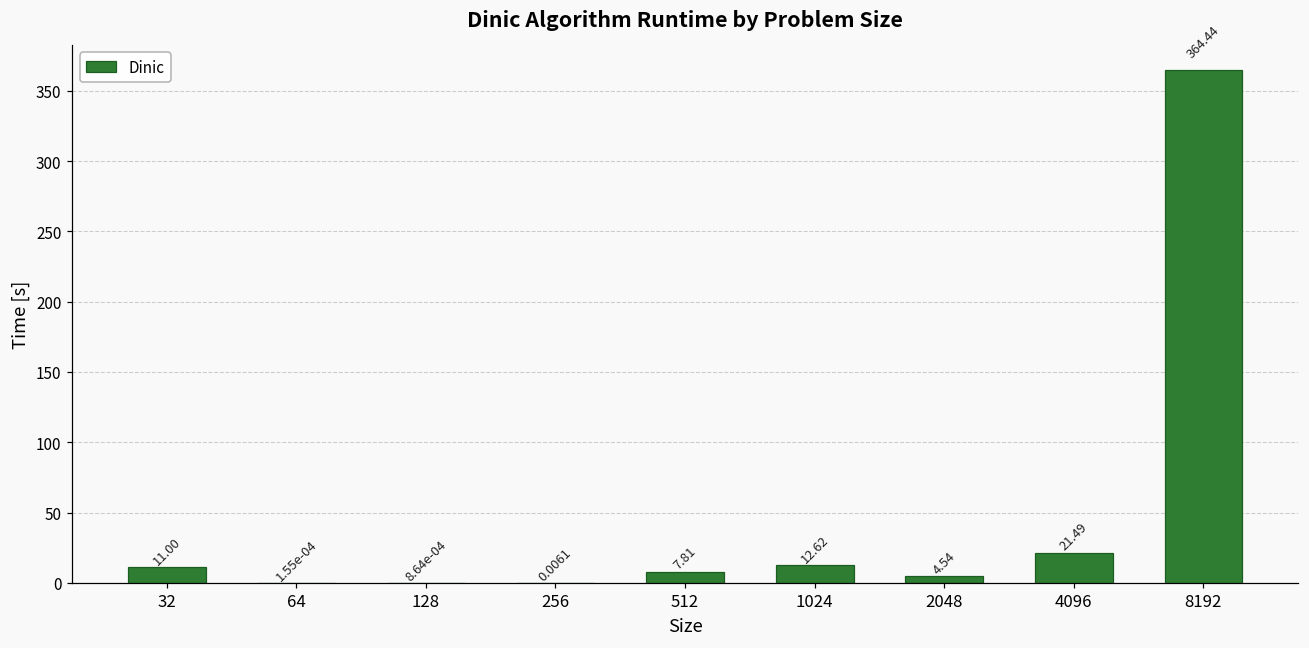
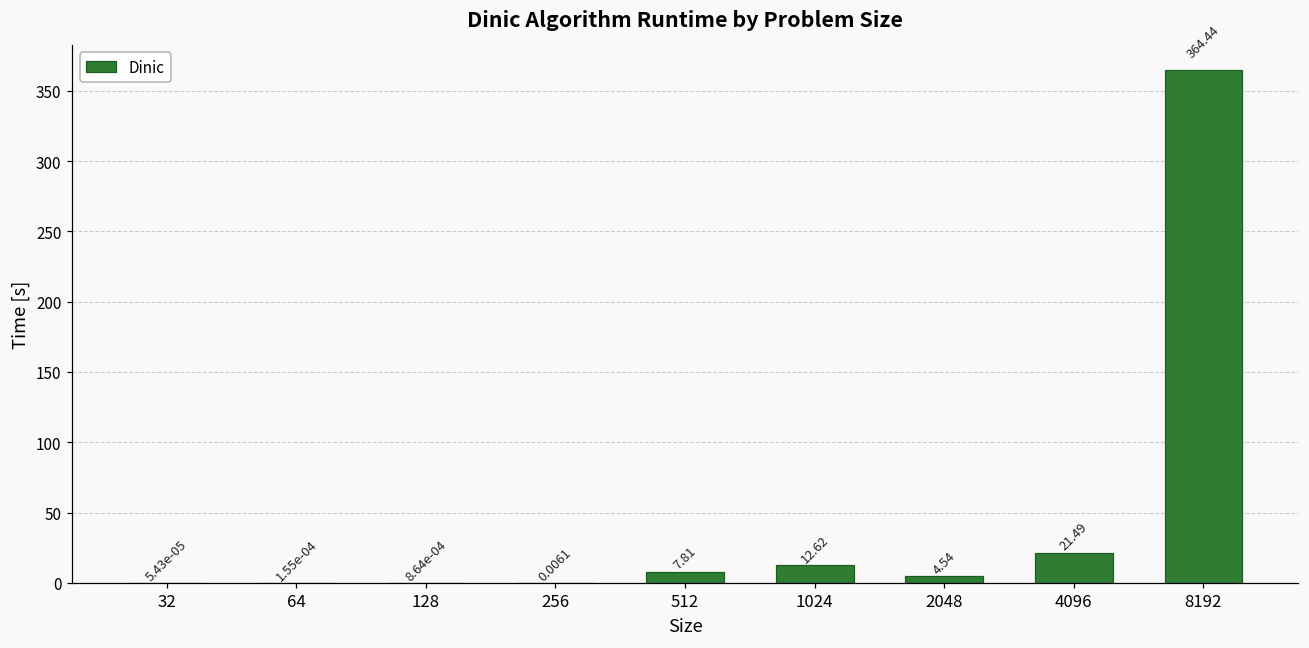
32: 11.00 -> 5.43e-05
